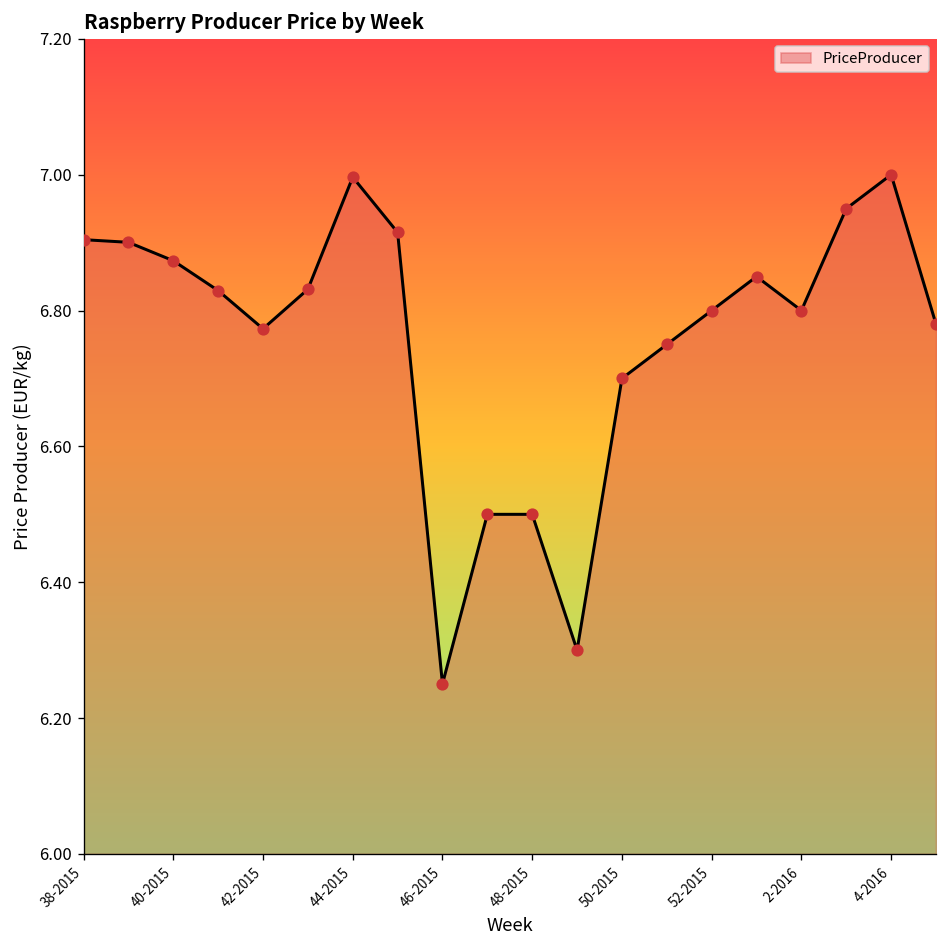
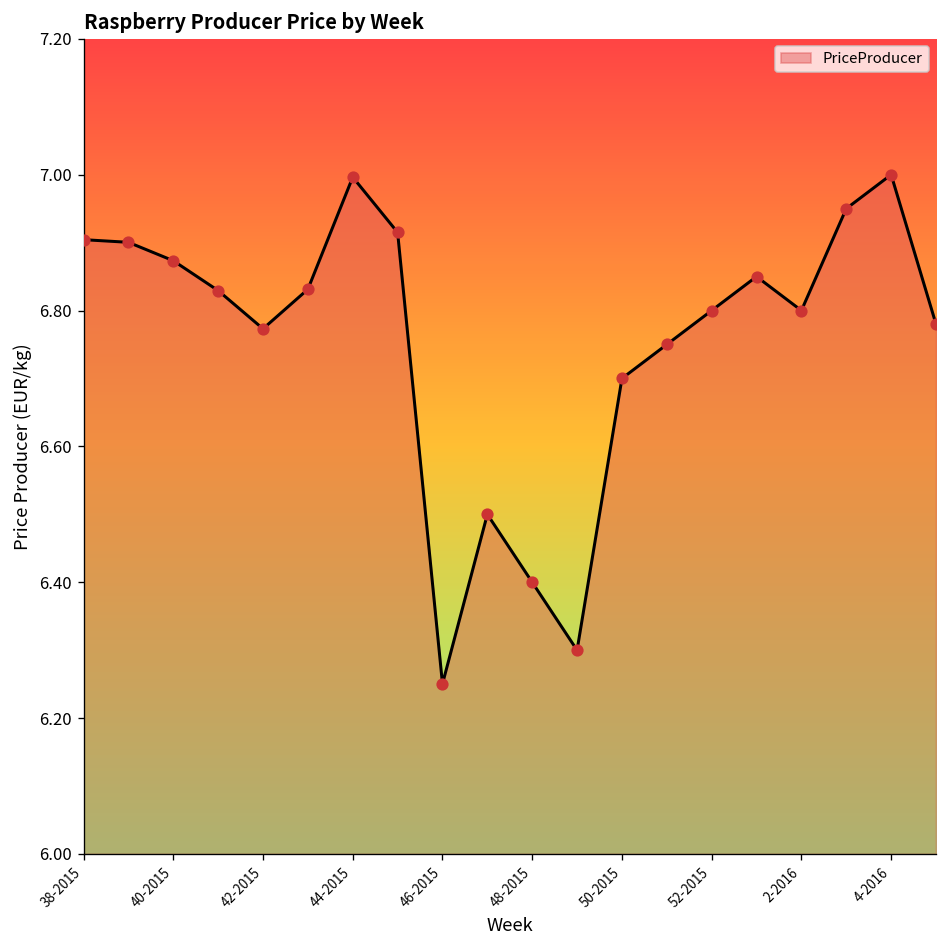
48-2015: 6.5 -> 6.4
